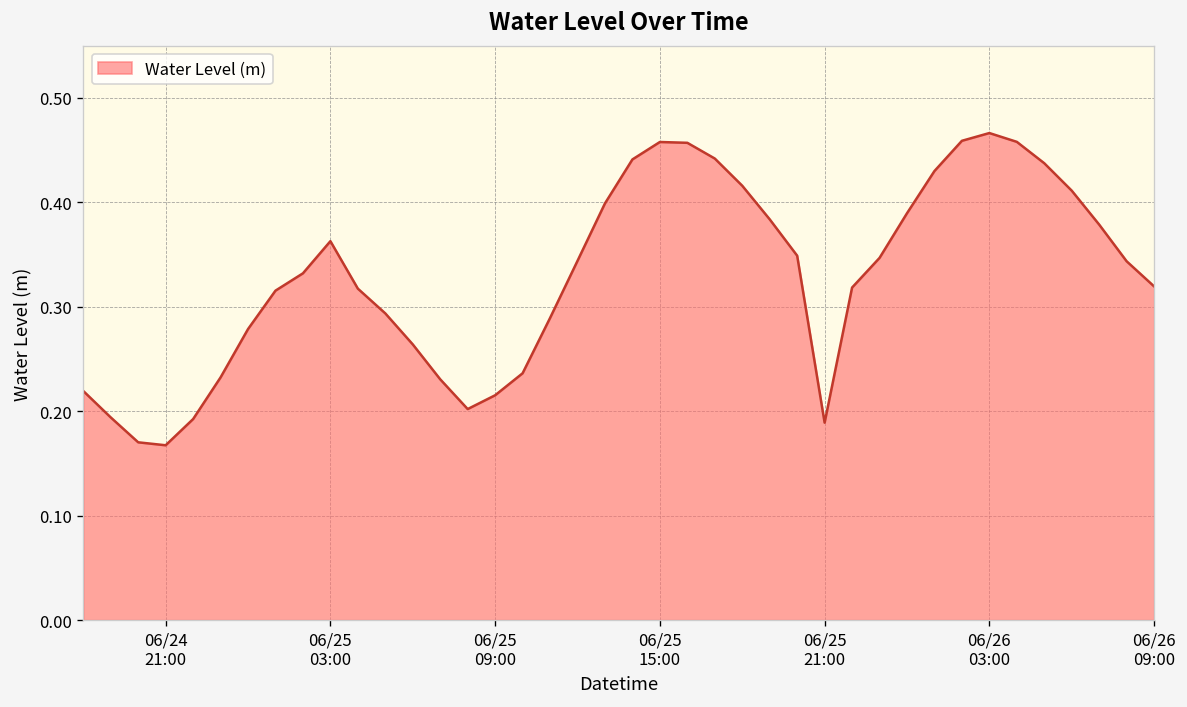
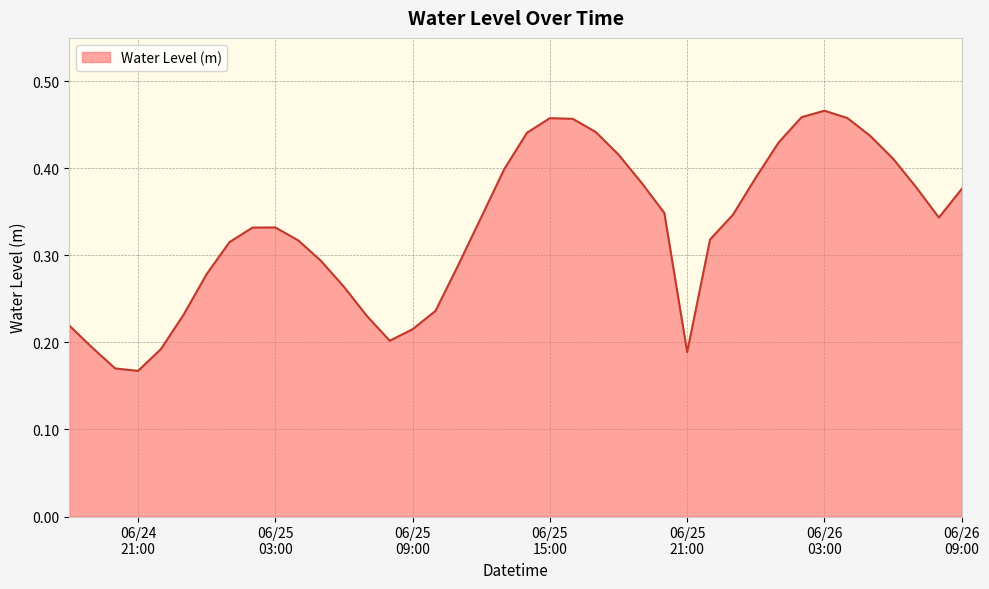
06/25 03:00: 0.36 -> 0.33
06/26 09:00: 0.32 -> 0.38
